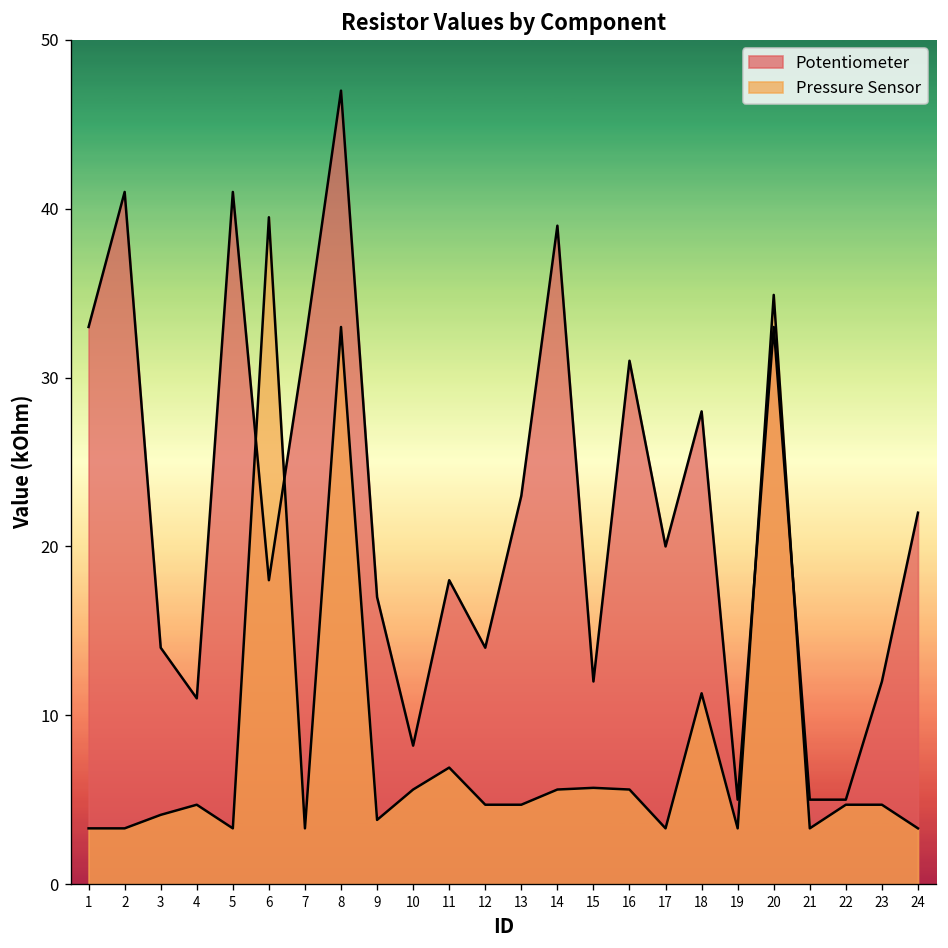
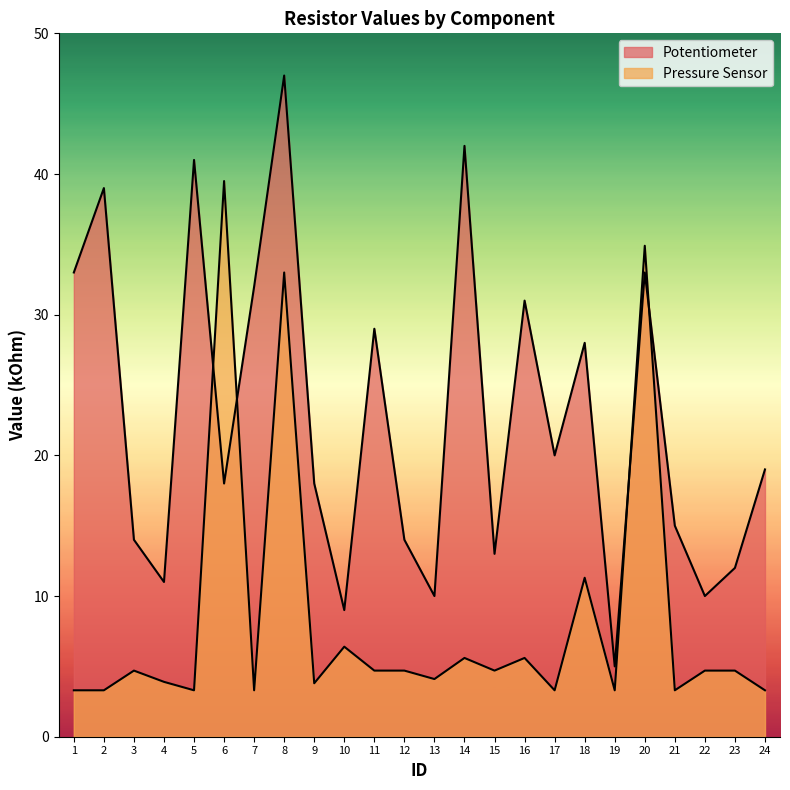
Potentiometer, 2: 41 -> 39
Pressure Sensor, 3: 4.1 -> 4.7
Pressure Sensor, 4: 4.7 -> 3.9
Potentiometer, 9: 17 -> 18
Potentiometer, 10: 8.2 -> 9.0
Pressure Sensor, 10: 5.6 -> 6.4
Potentiometer, 11: 18 -> 29
Pressure Sensor, 11: 6.9 -> 4.7
Potentiometer, 13: 23 -> 10
Pressure Sensor, 13: 4.7 -> 4.1
Potentiometer, 14: 39 -> 42
Potentiometer, 15: 12 -> 13
Pressure Sensor, 15: 5.7 -> 4.7
Potentiometer, 21: 5 -> 15
Potentiometer, 22: 5 -> 10
Potentiometer, 24: 22 -> 19
